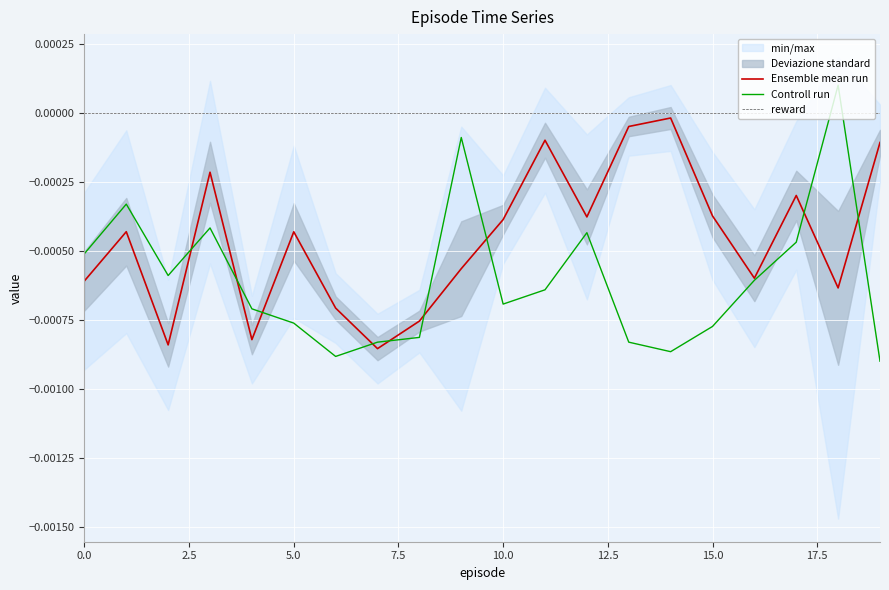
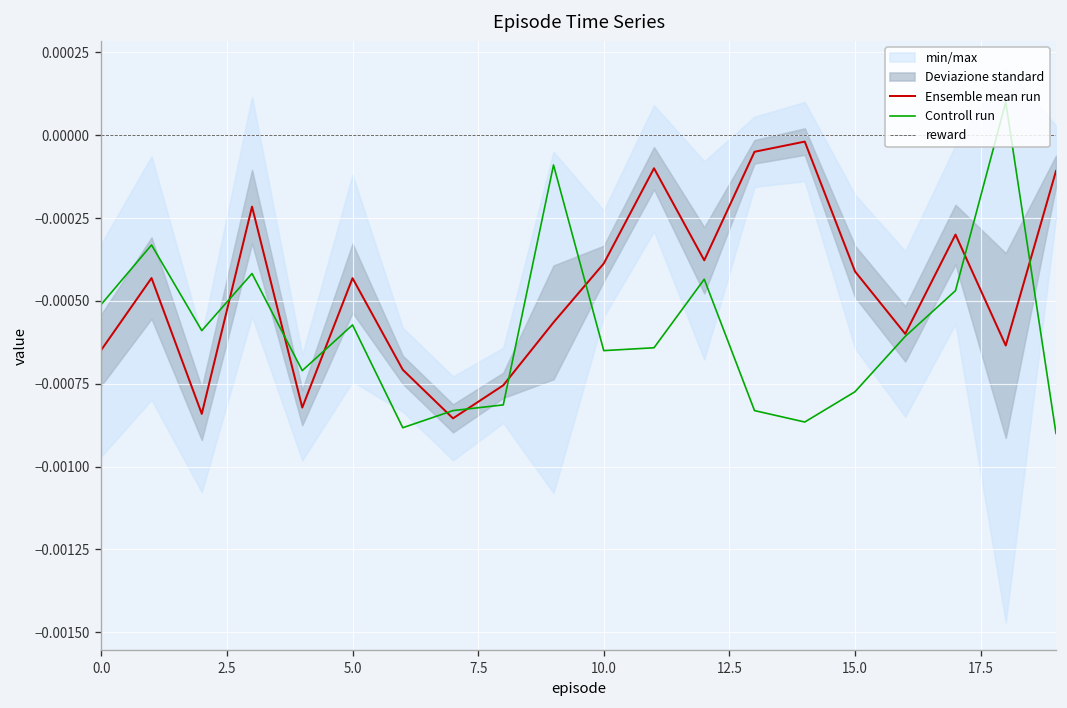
Ensemble mean run, 0.0: -0.00061 -> -0.00065
Controll run, 5.0: -0.00076 -> -0.00057
Controll run, 10.0: -0.00069 -> -0.00065
Ensemble mean run, 15.0: -0.00037 -> -0.00041
